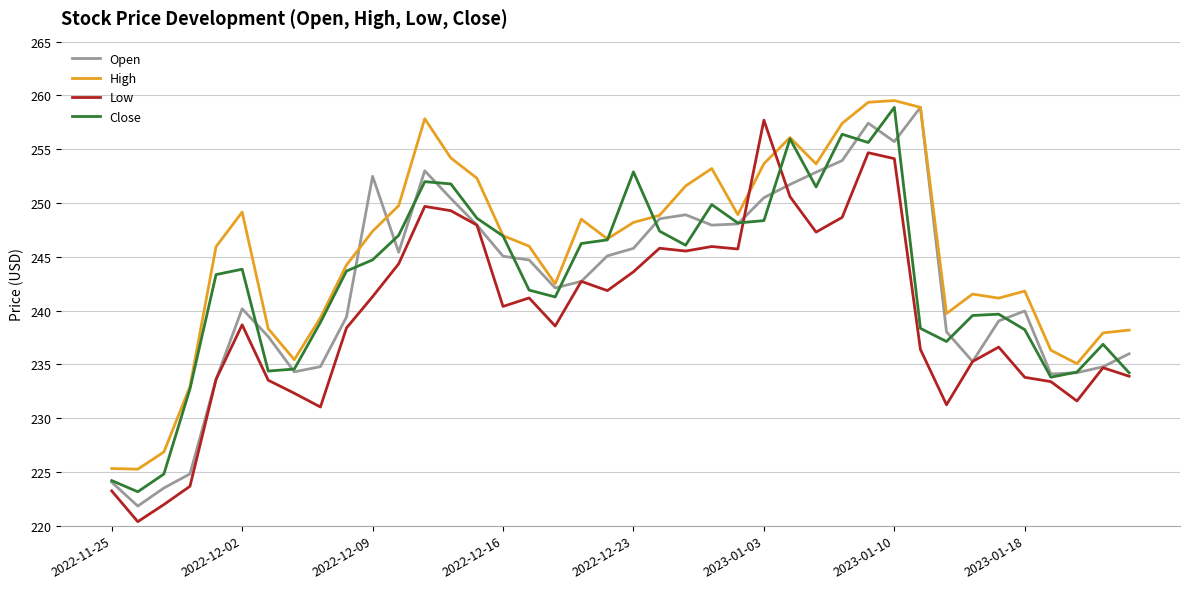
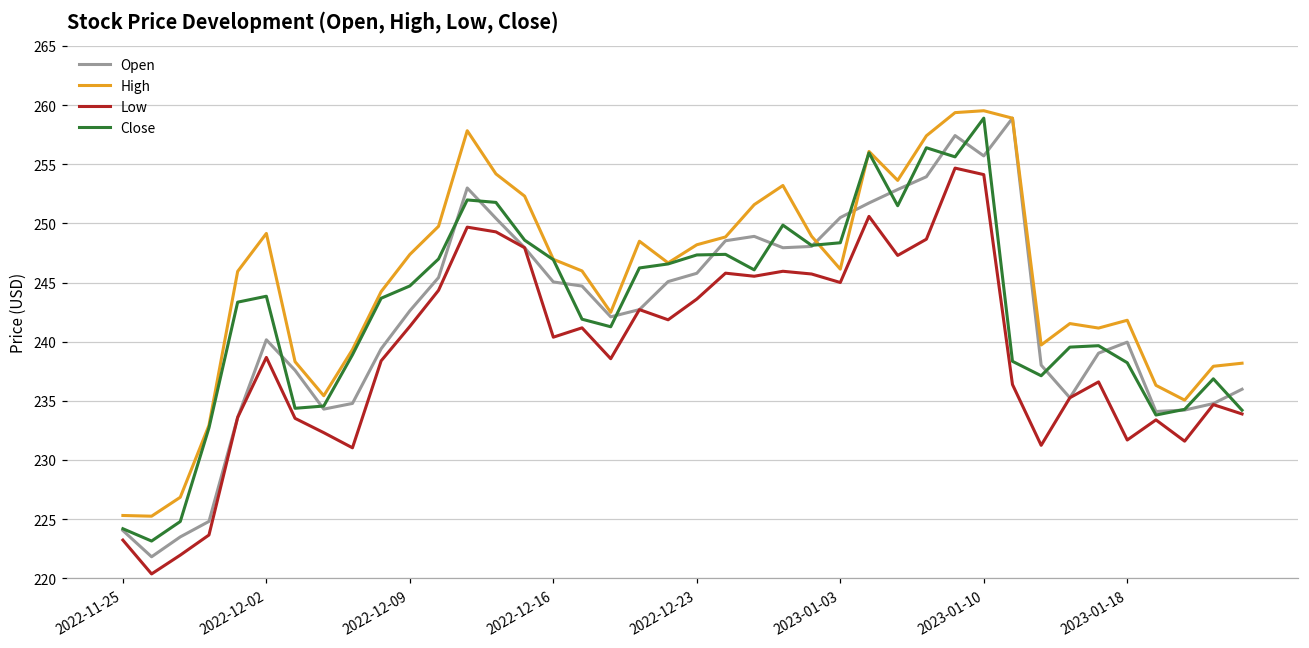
Open, 2022-12-09: 252.5 -> 242.6
Close, 2022-12-23: 252.9 -> 247.3
High, 2023-01-03: 253.7 -> 246.1
Low, 2023-01-03: 257.7 -> 245.0
Low, 2023-01-18: 233.8 -> 231.7
